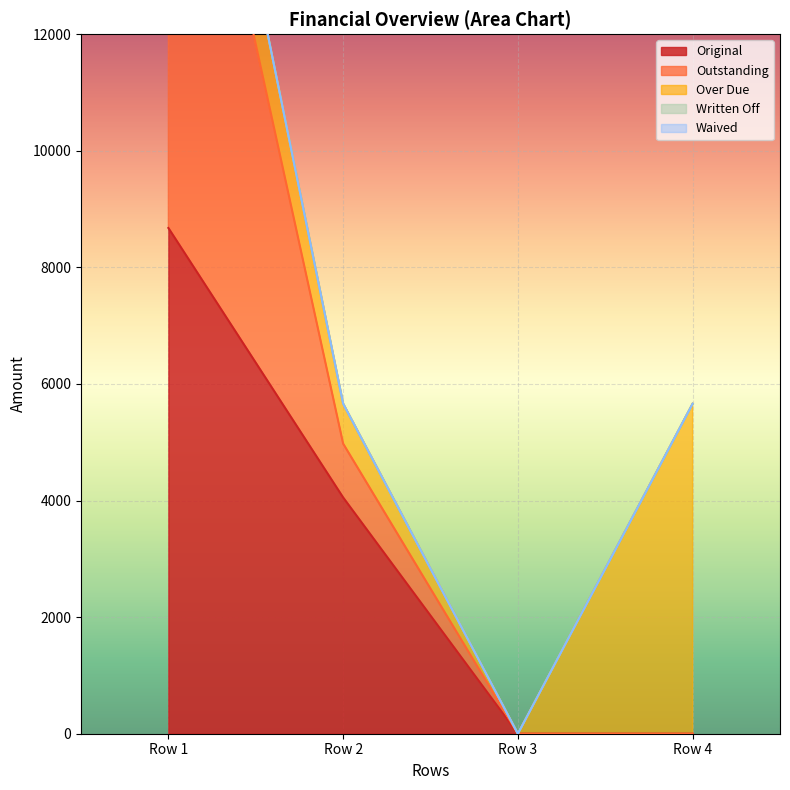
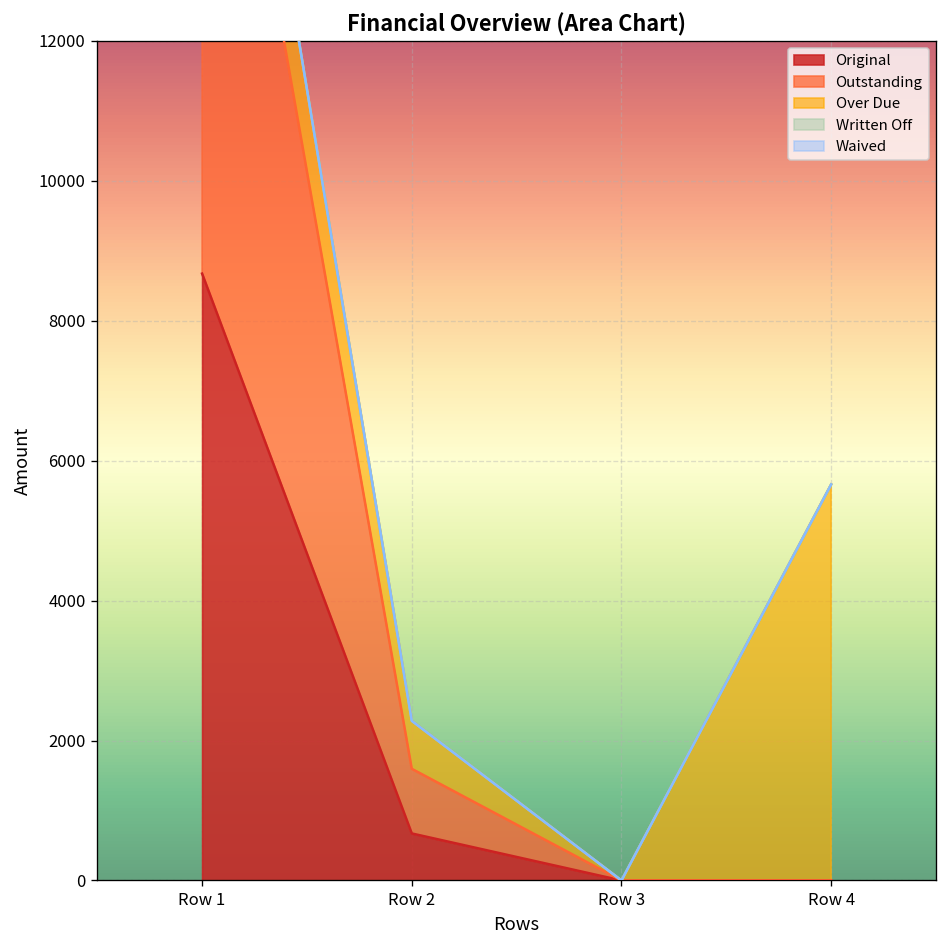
Original, Row 2: 4100 -> 700
